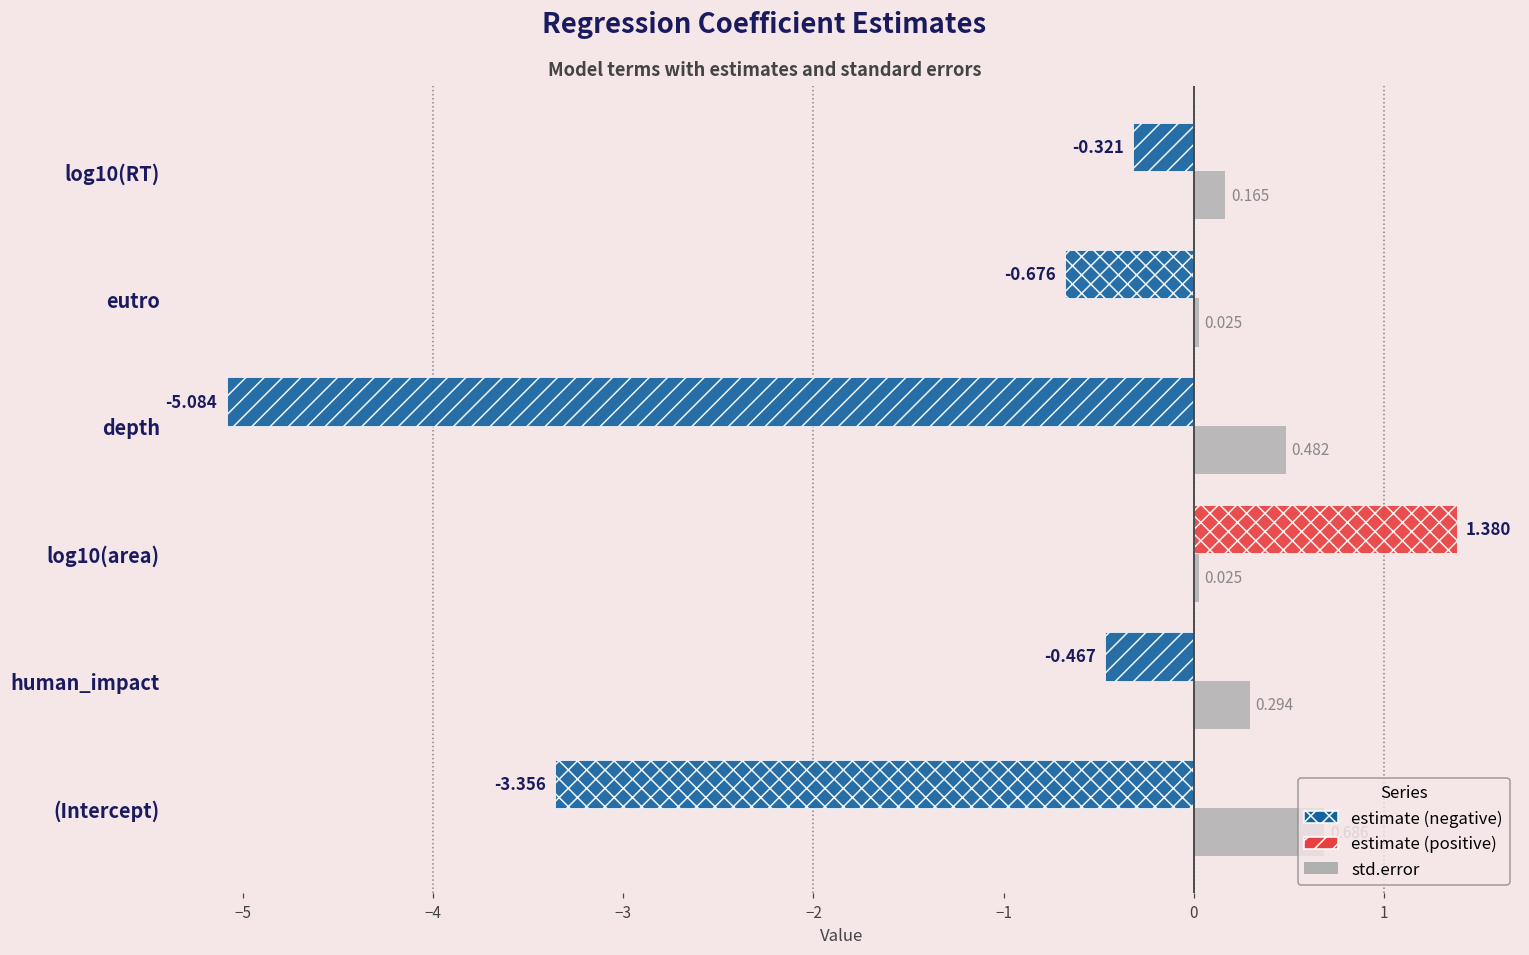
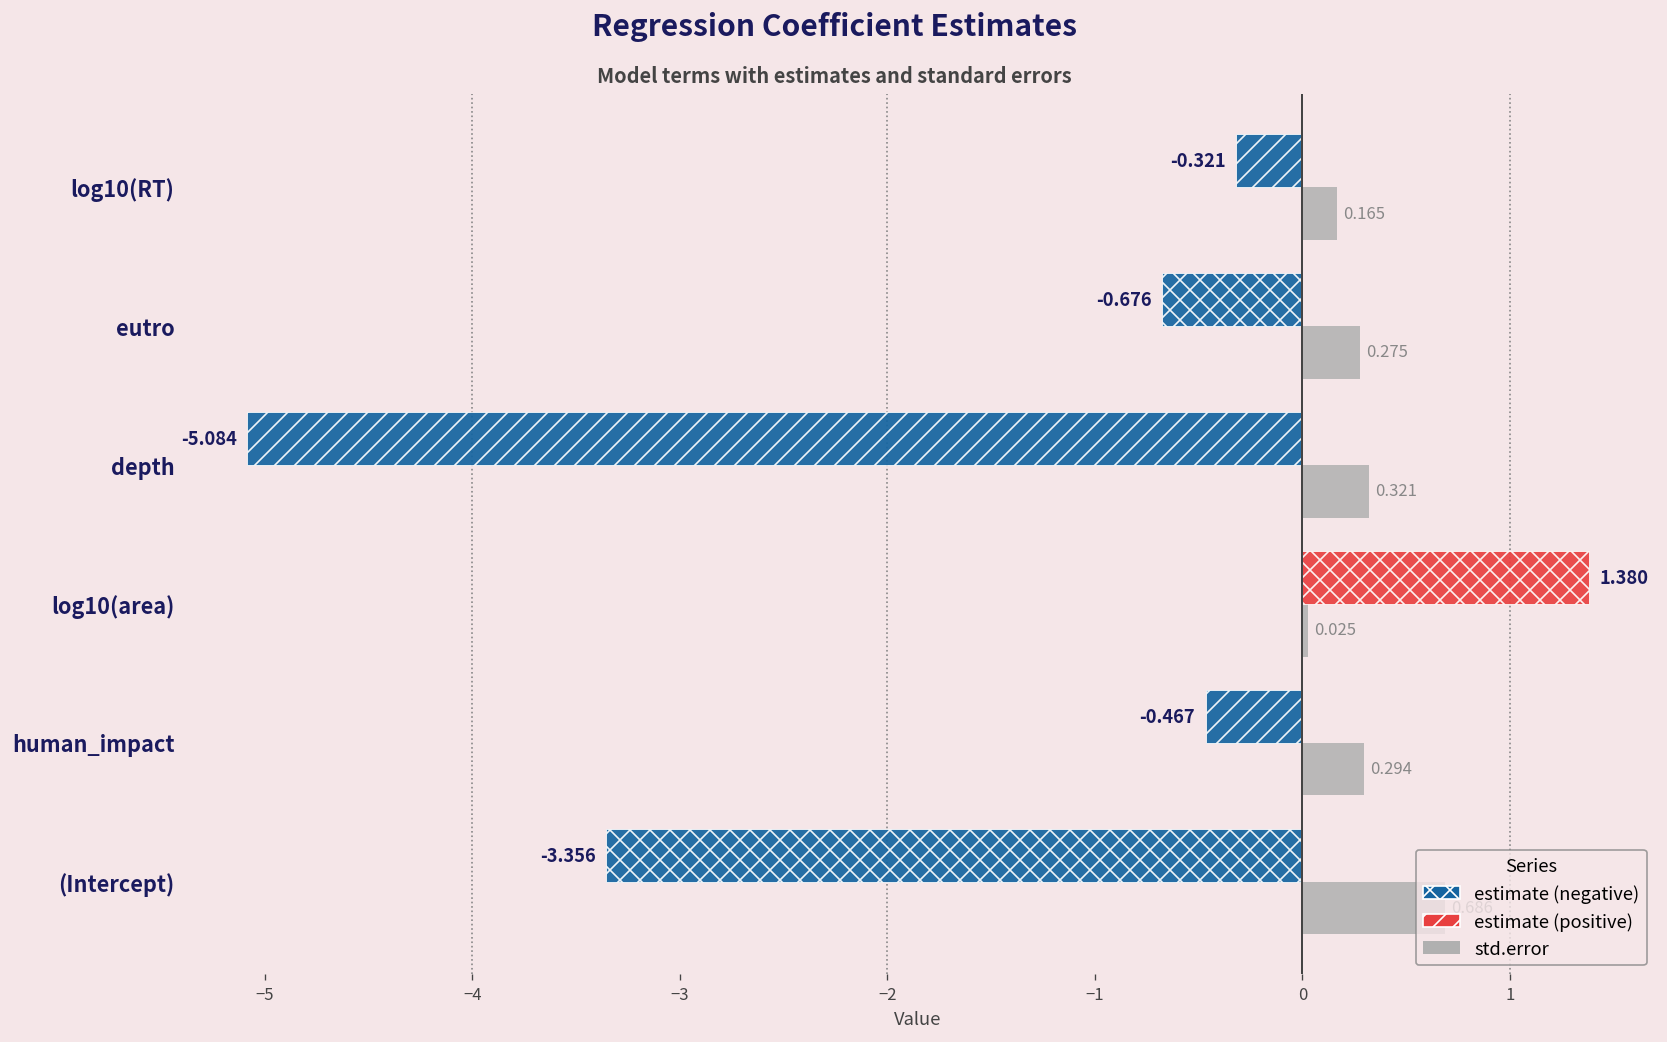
std.error, eutro: 0.025 -> 0.275
std.error, depth: 0.482 -> 0.321
